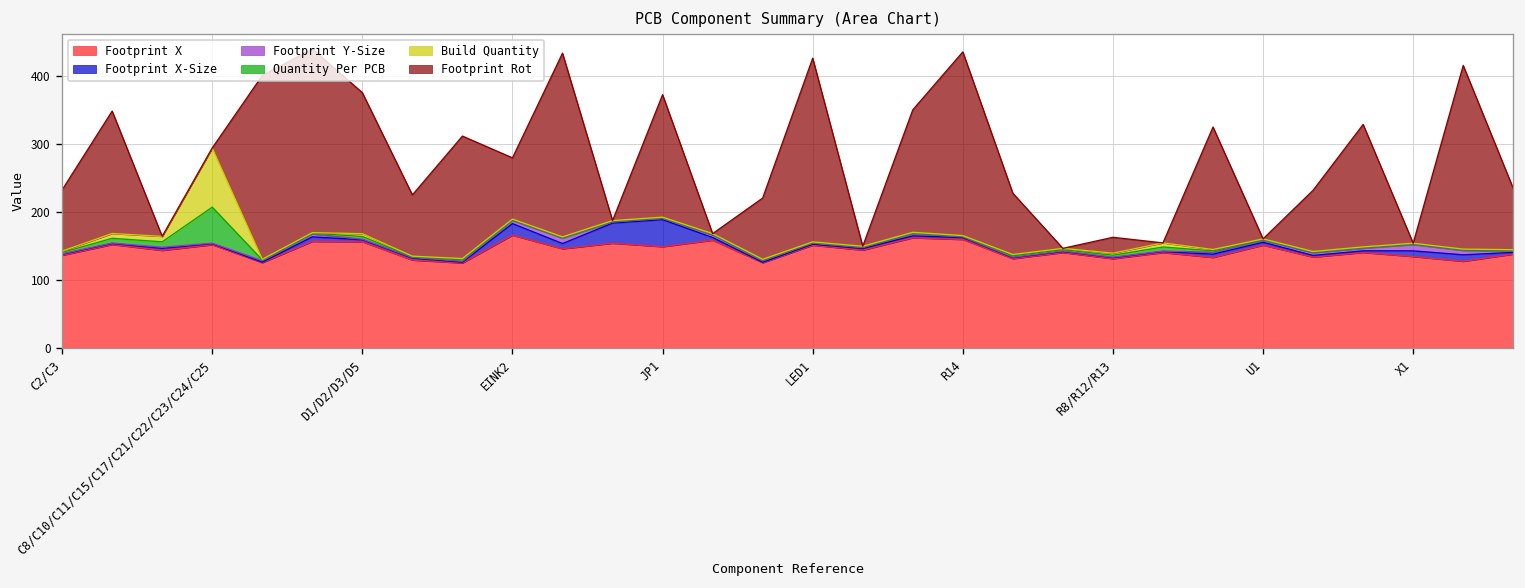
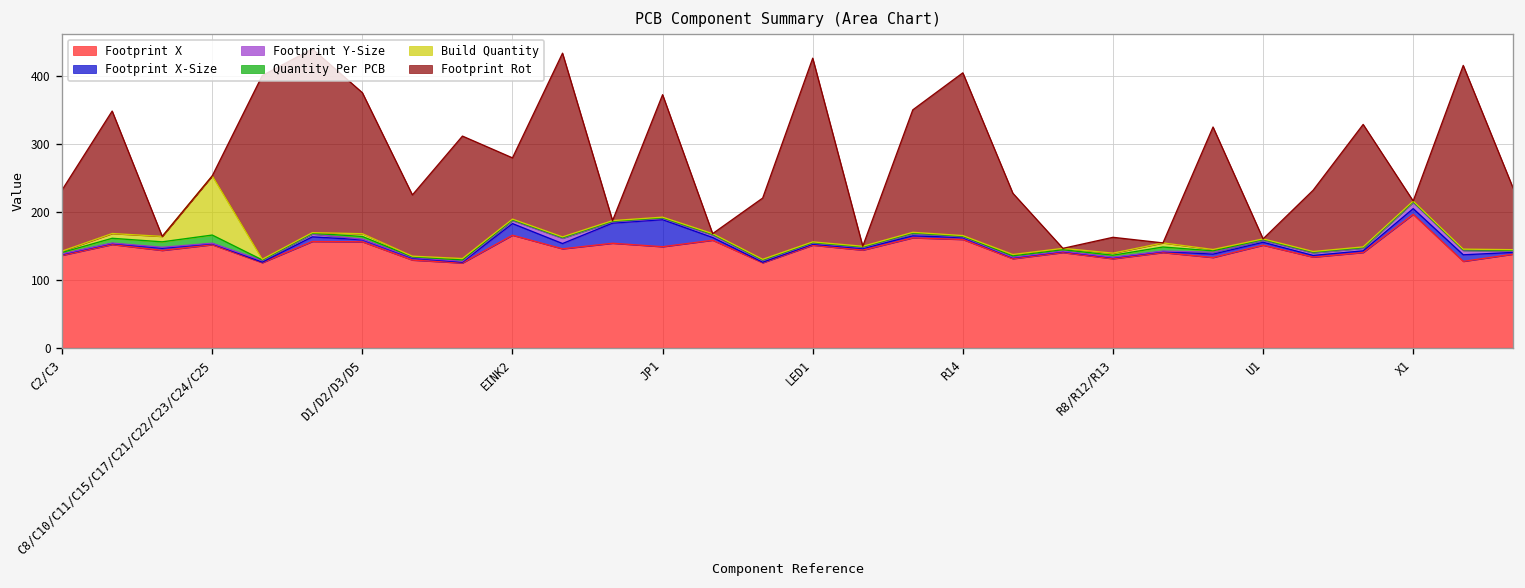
Quantity Per PCB, C8/C10/C11/C15/C17/C21/C22/C23/C24/C25: 50 -> 10
Footprint Rot, R14: 270 -> 240
Footprint X, X1: 130 -> 200
